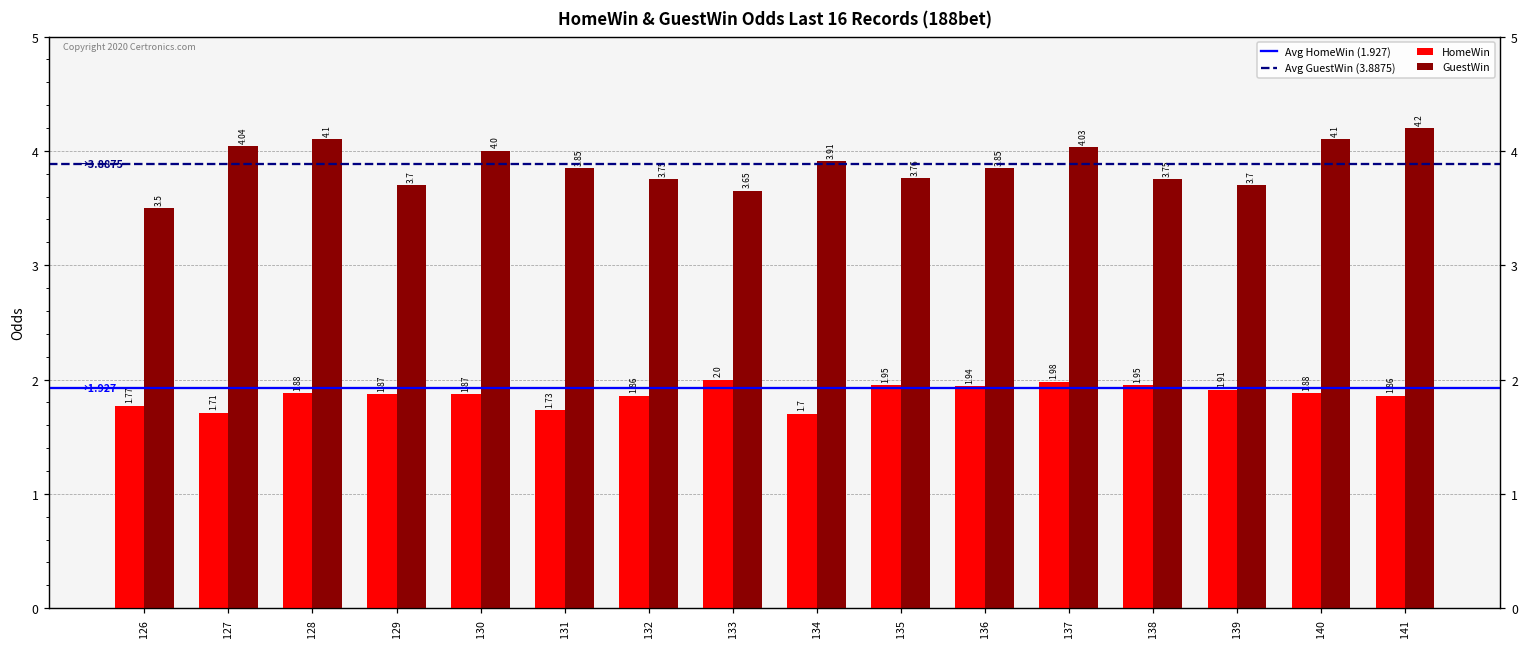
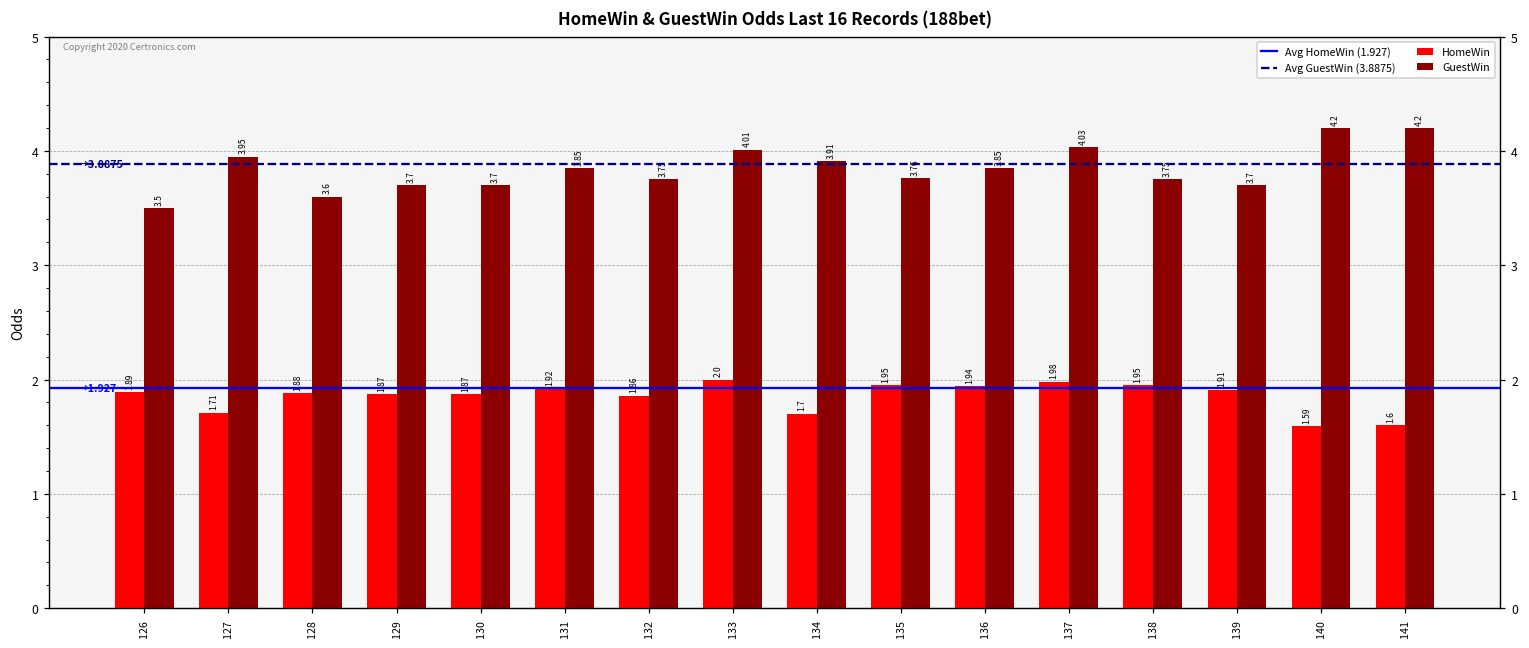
HomeWin, 126: 1.77 -> 1.89
GuestWin, 127: 4.04 -> 3.95
GuestWin, 128: 4.1 -> 3.6
GuestWin, 130: 4.0 -> 3.7
HomeWin, 131: 1.73 -> 1.92
GuestWin, 133: 3.65 -> 4.01
HomeWin, 140: 1.88 -> 1.59
GuestWin, 140: 4.1 -> 4.2
HomeWin, 141: 1.86 -> 1.6
